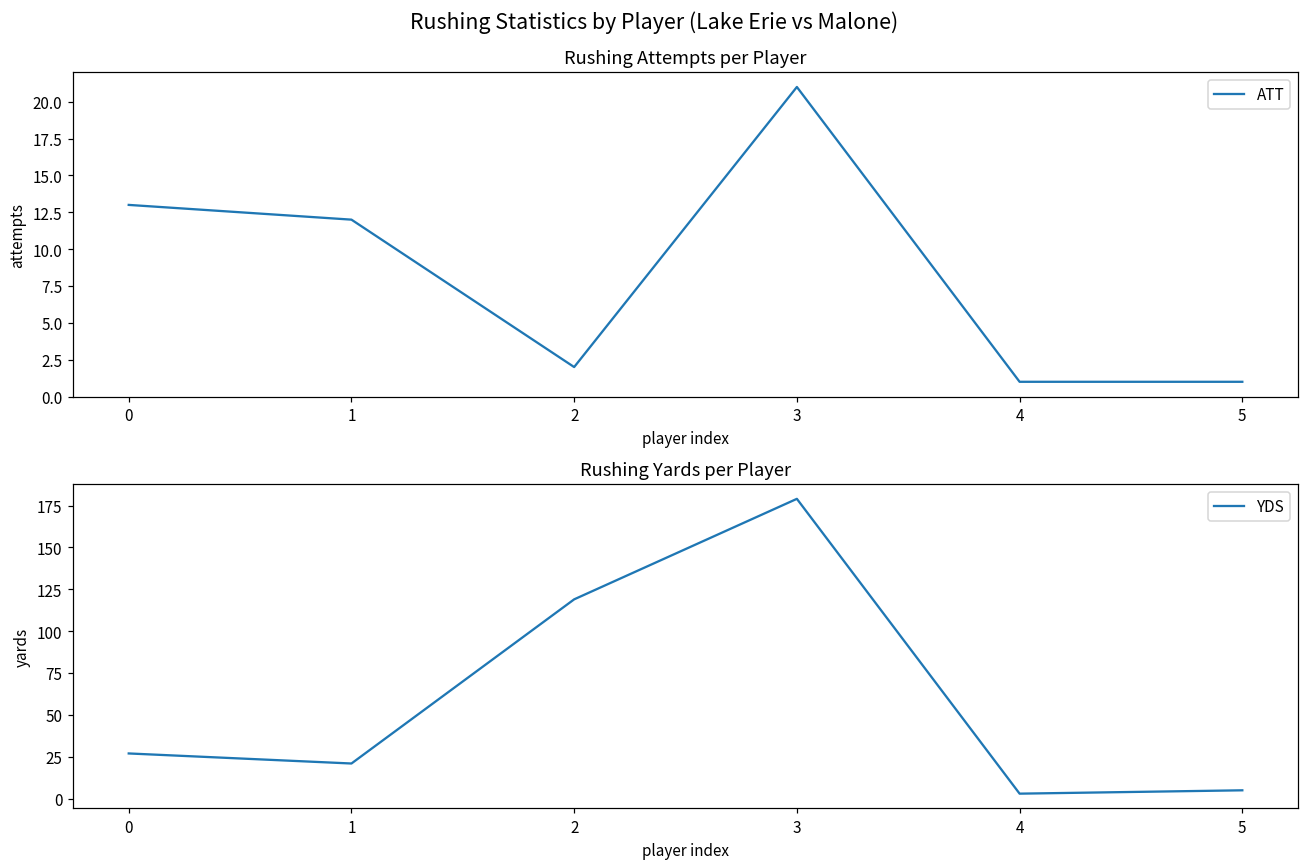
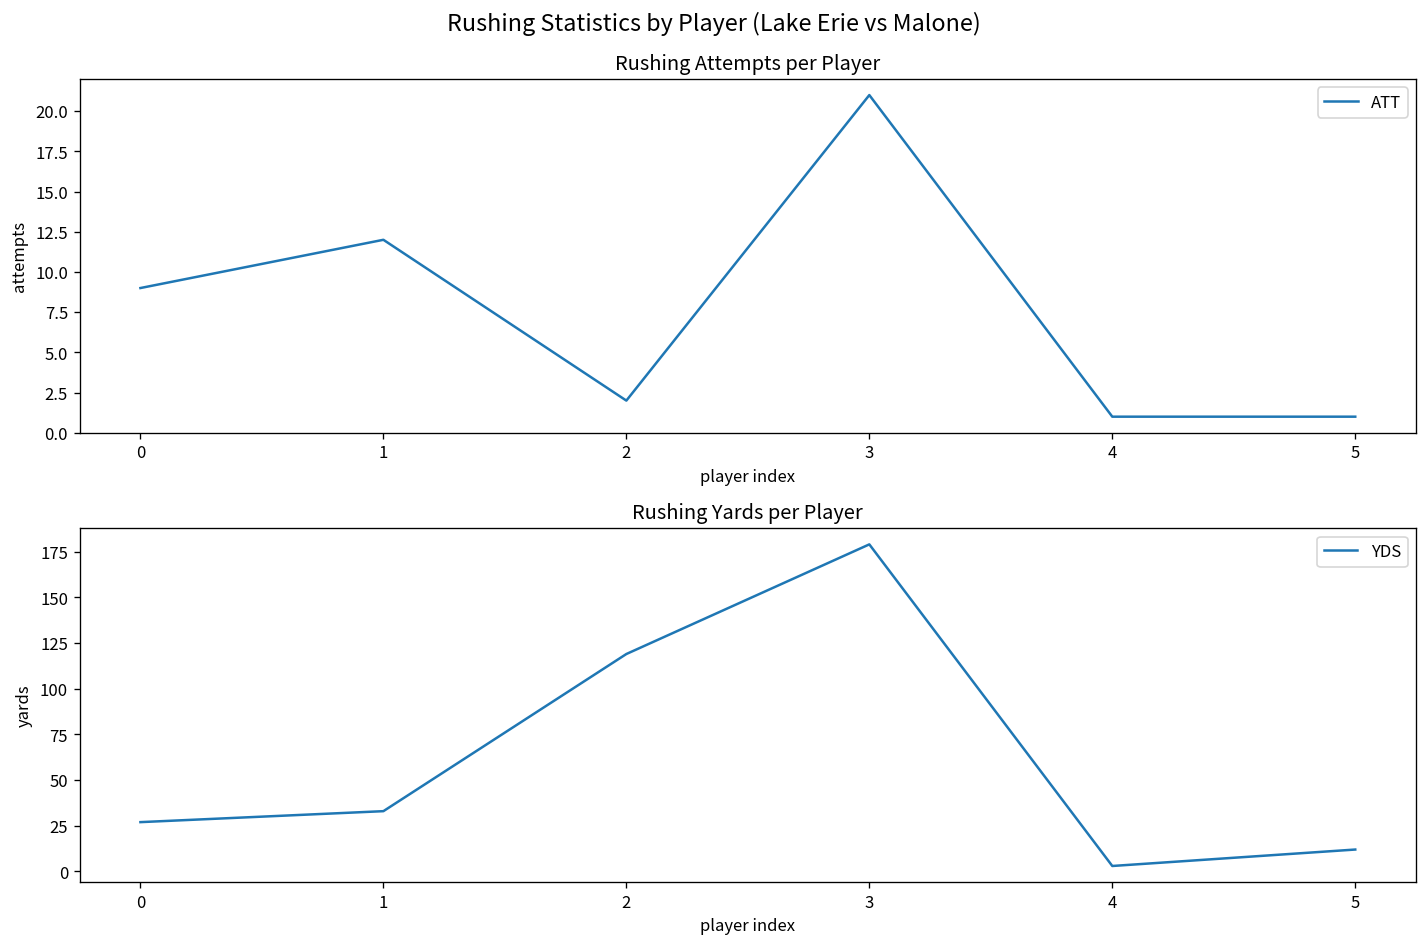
Rushing Attempts per Player, 0: 13 -> 9
Rushing Yards per Player, 1: 21 -> 33
Rushing Yards per Player, 5: 5 -> 12
